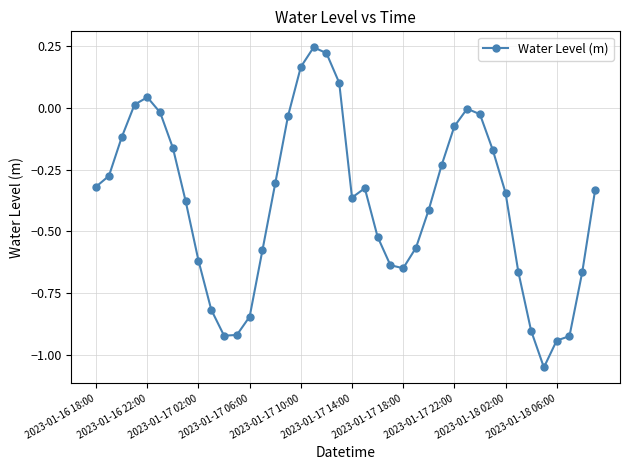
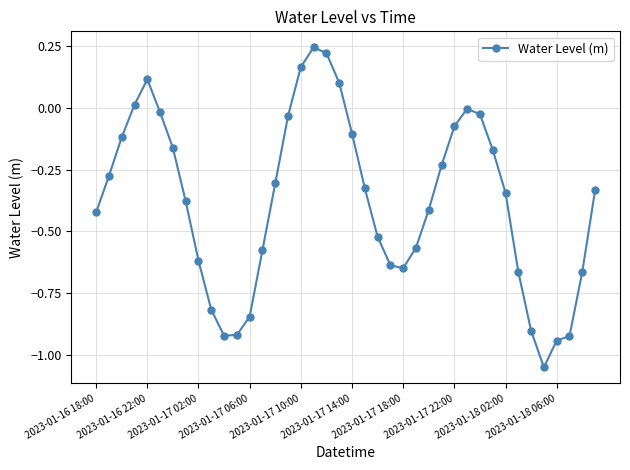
2023-01-16 18:00: -0.32 -> -0.42
2023-01-16 22:00: 0.04 -> 0.12
2023-01-17 14:00: -0.36 -> -0.10
